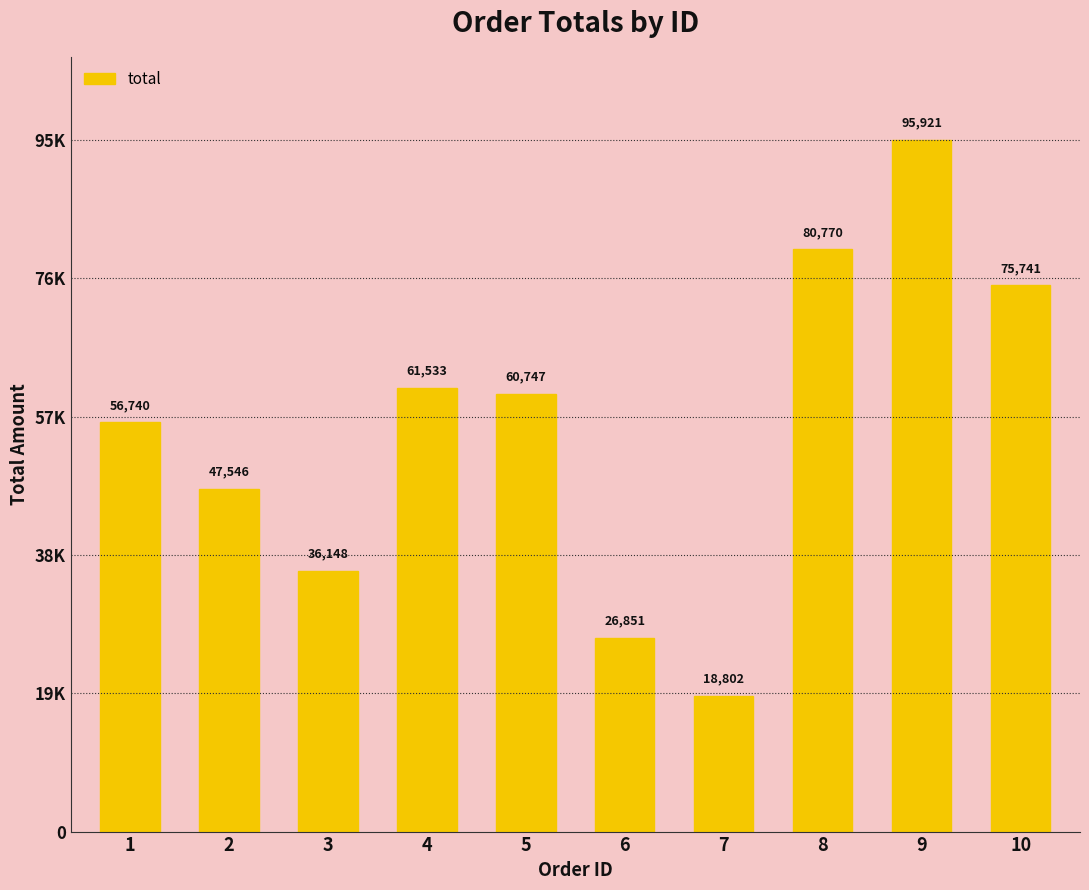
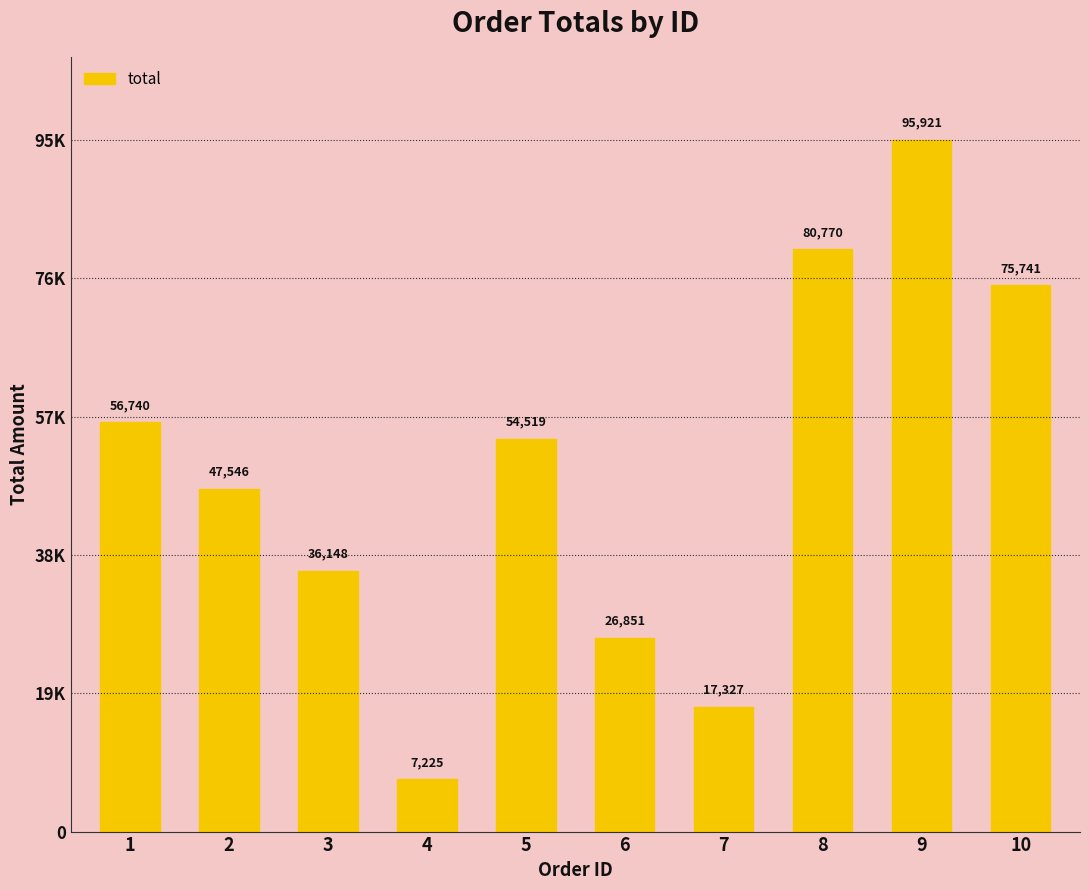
4: 61,533 -> 7,225
5: 60,747 -> 54,519
7: 18,802 -> 17,327
